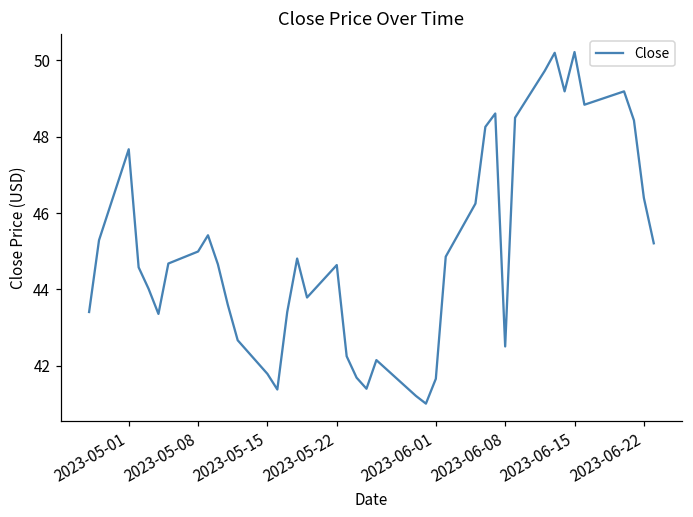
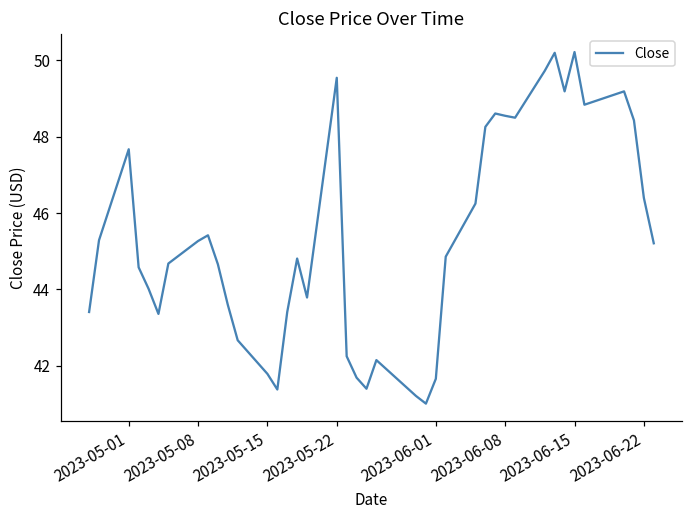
2023-05-08: 45.0 -> 45.3
2023-05-22: 44.6 -> 49.5
2023-06-08: 42.5 -> 48.5
